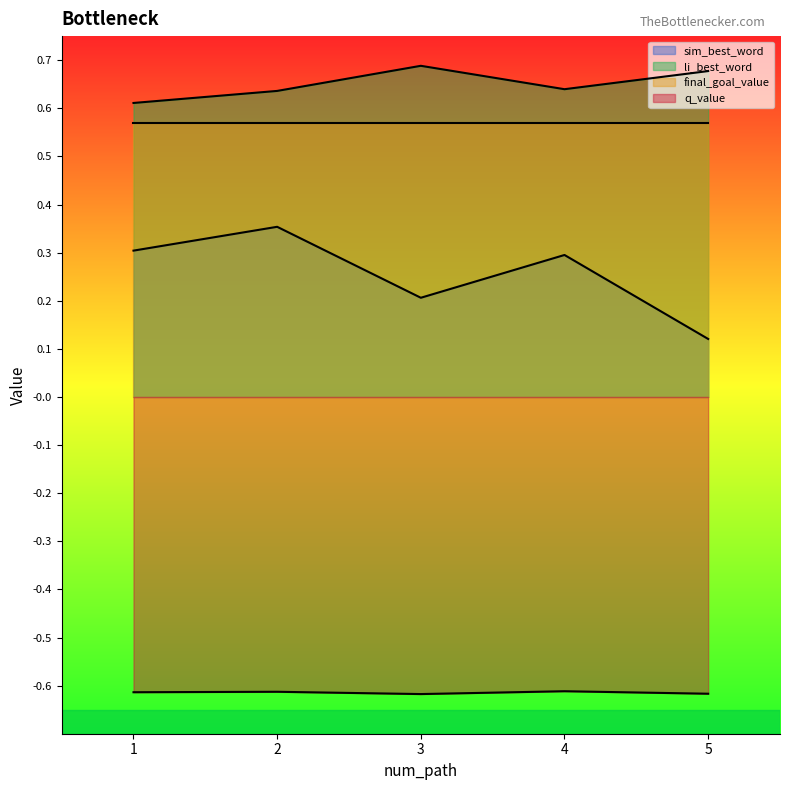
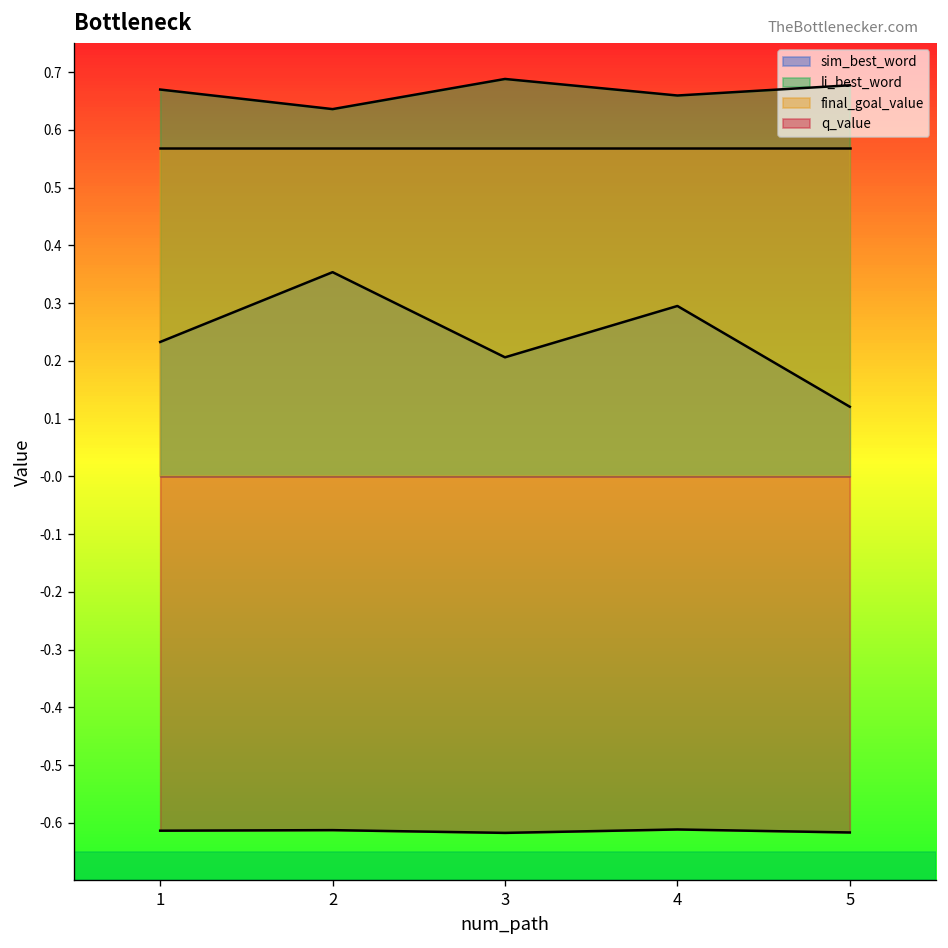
sim_best_word, 1: 0.30 -> 0.23
li_best_word, 1: 0.61 -> 0.67
li_best_word, 4: 0.64 -> 0.66
